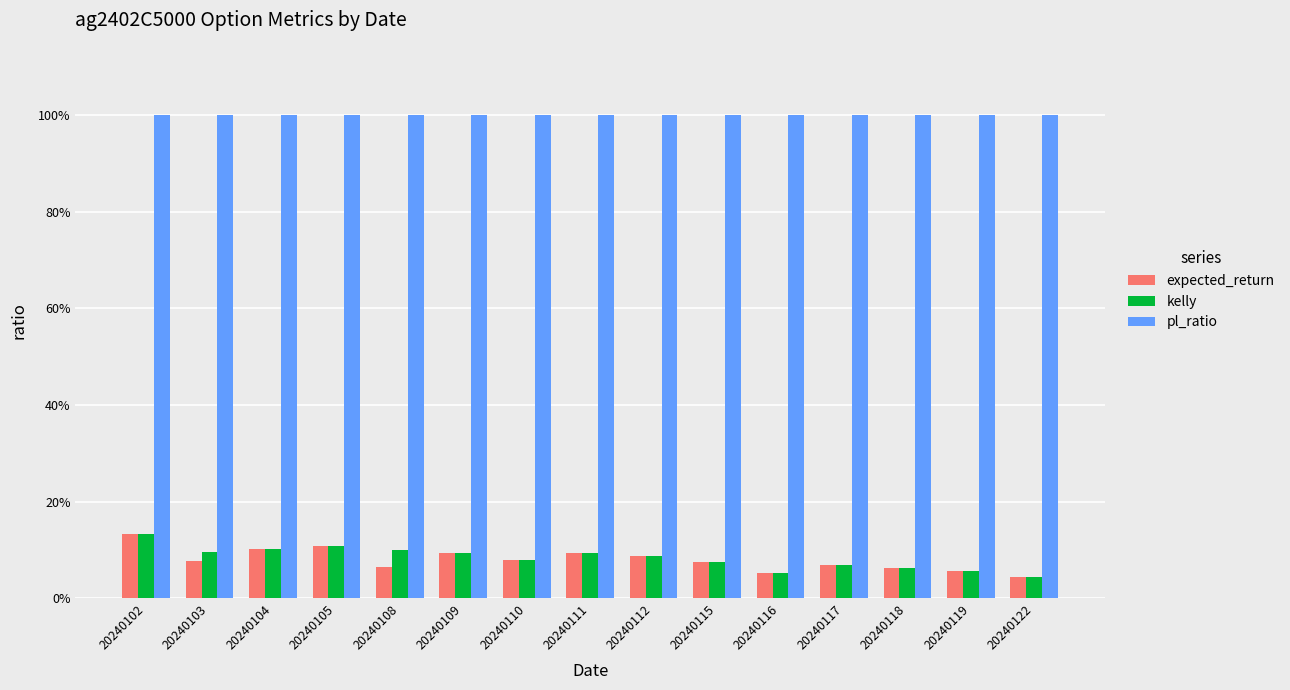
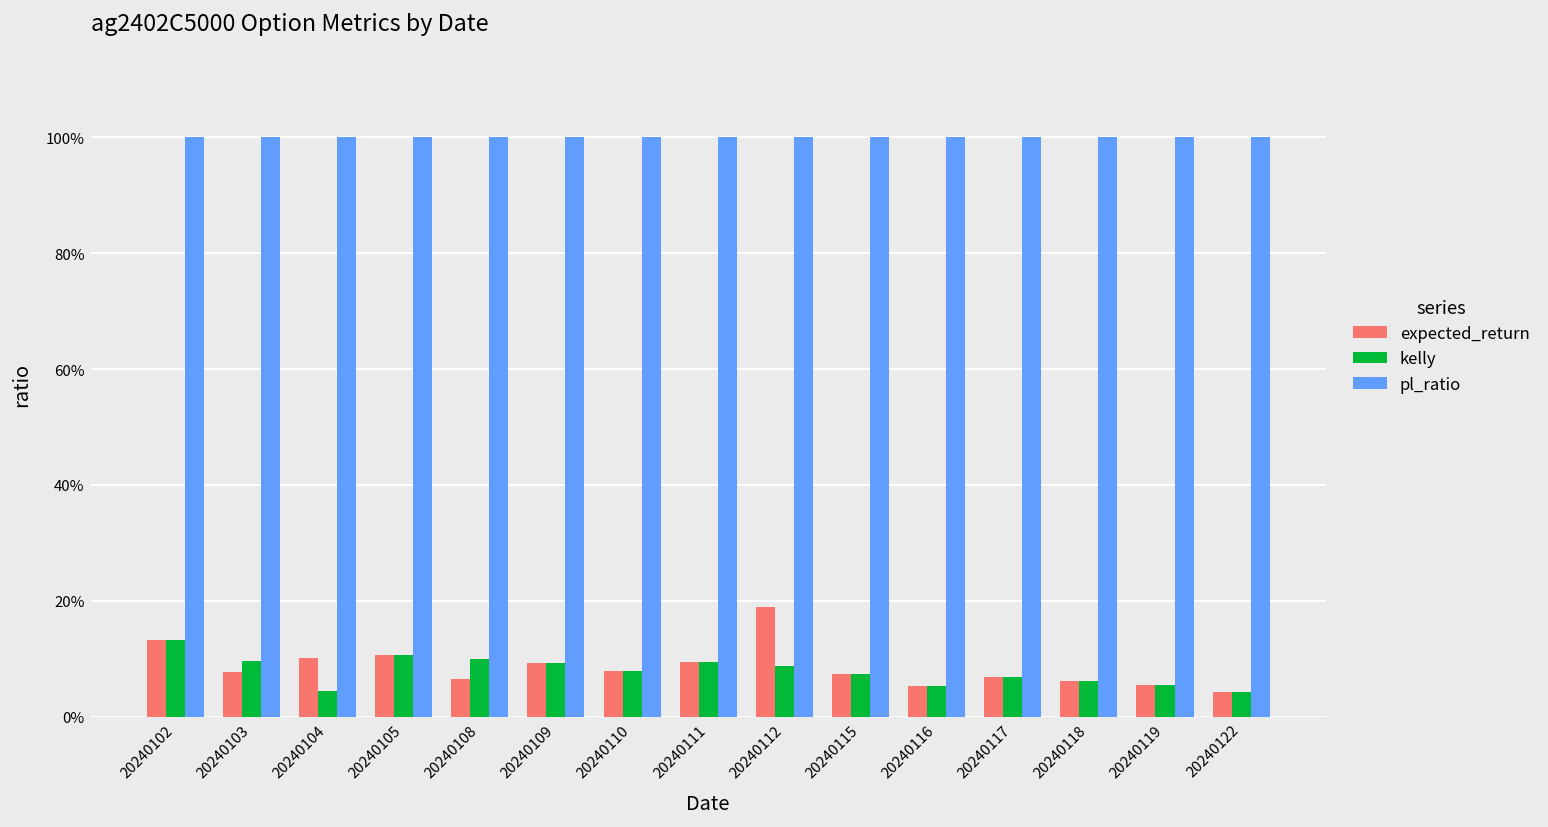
kelly, 20240104: 10% -> 4%
expected_return, 20240112: 9% -> 19%
